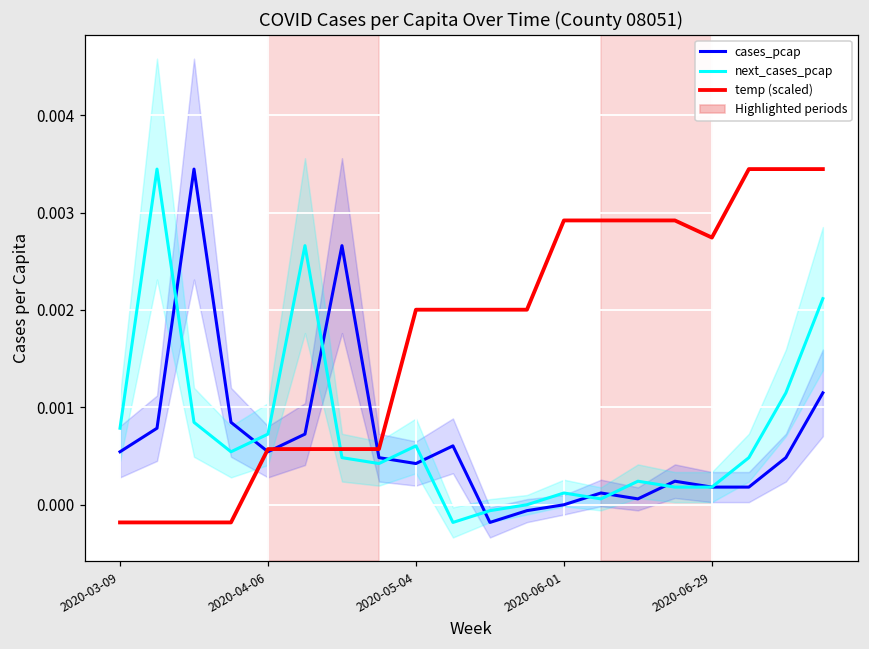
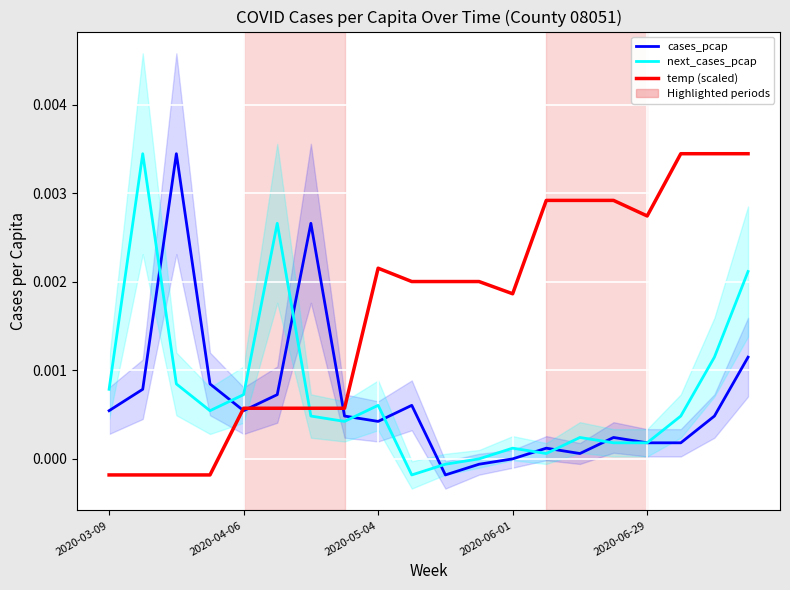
temp (scaled), 2020-05-04: 0.0020 -> 0.0022
temp (scaled), 2020-06-01: 0.0029 -> 0.0019
